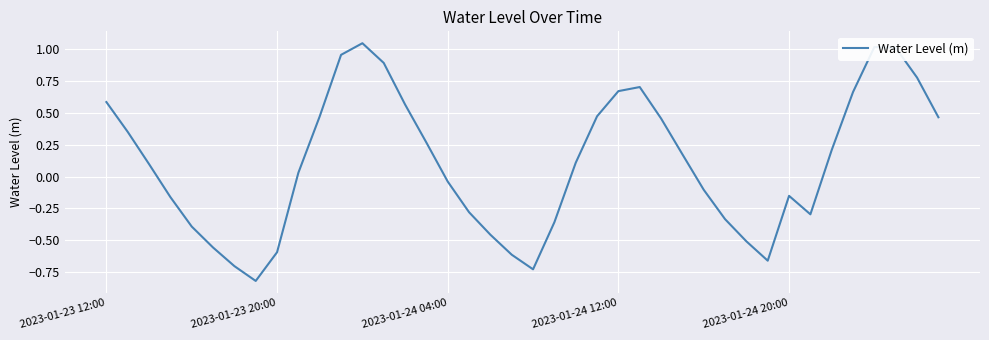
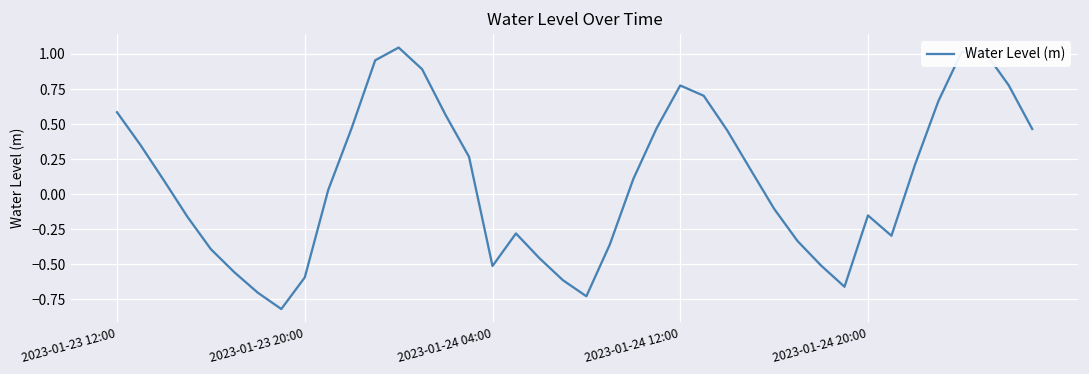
2023-01-24 04:00: -0.04 -> -0.51
2023-01-24 12:00: 0.67 -> 0.78
